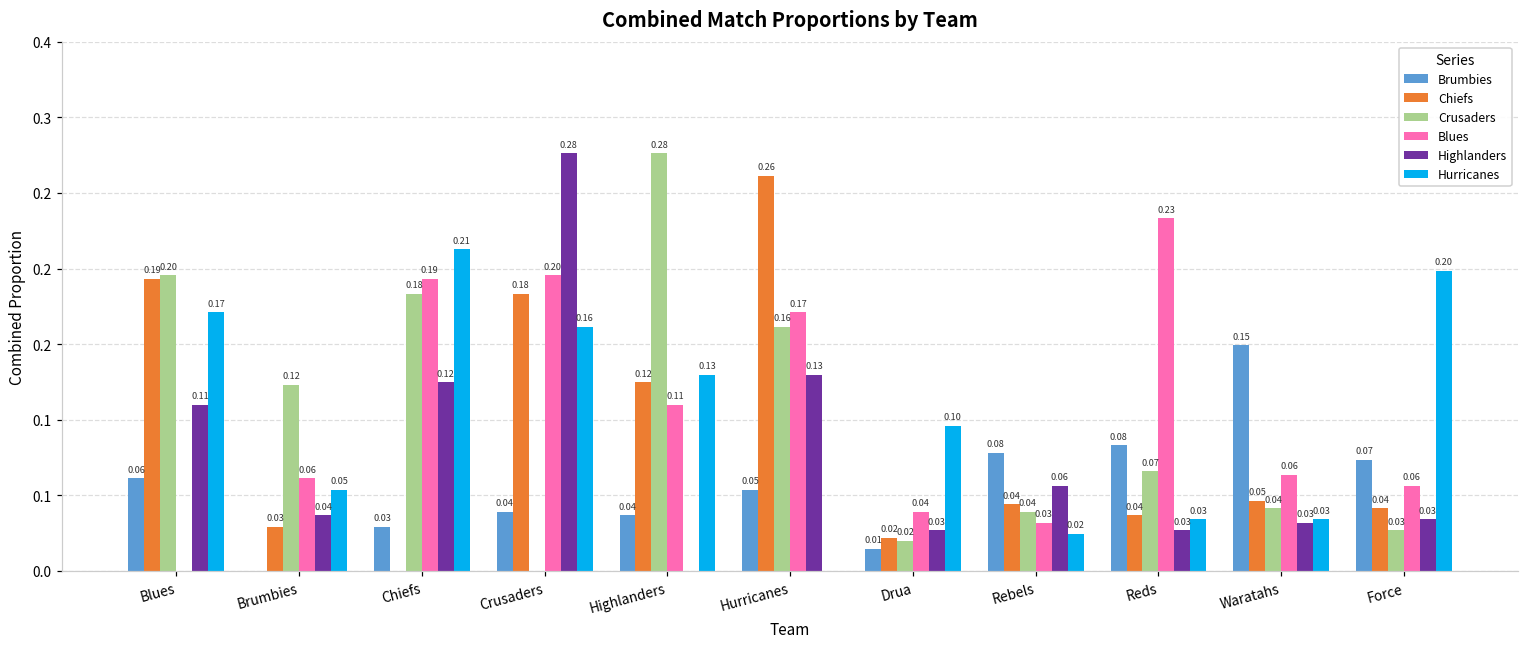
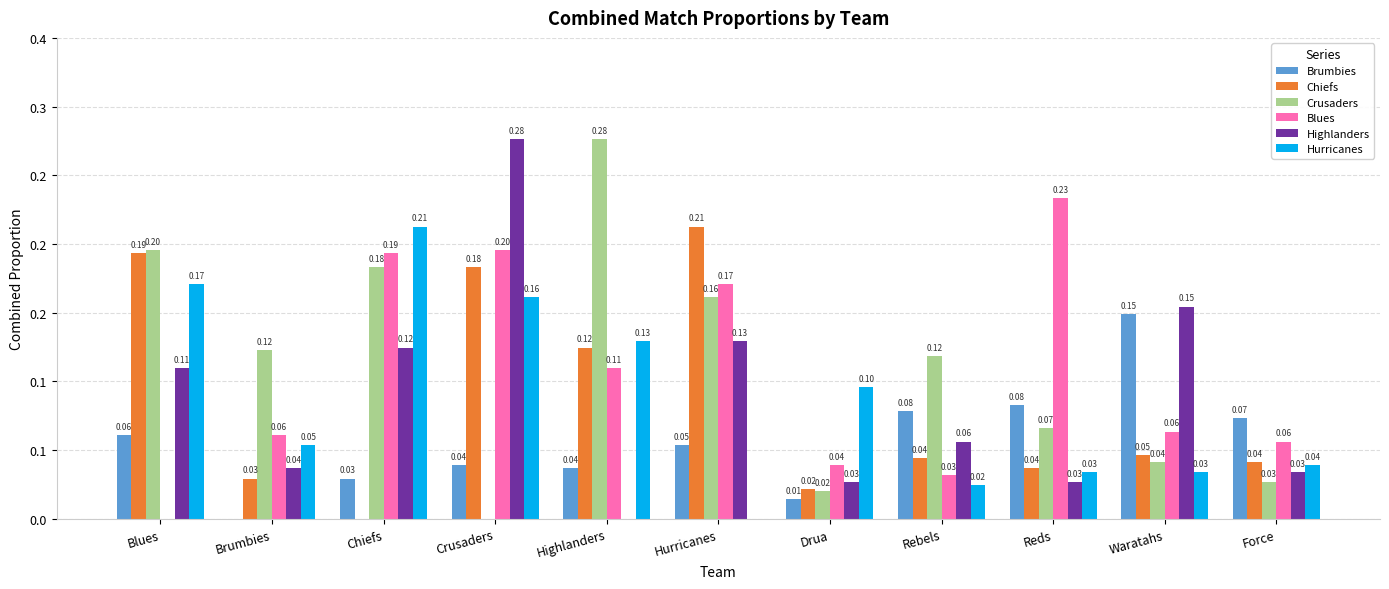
Chiefs, Hurricanes: 0.26 -> 0.21
Crusaders, Rebels: 0.04 -> 0.12
Highlanders, Waratahs: 0.03 -> 0.15
Hurricanes, Force: 0.20 -> 0.04
